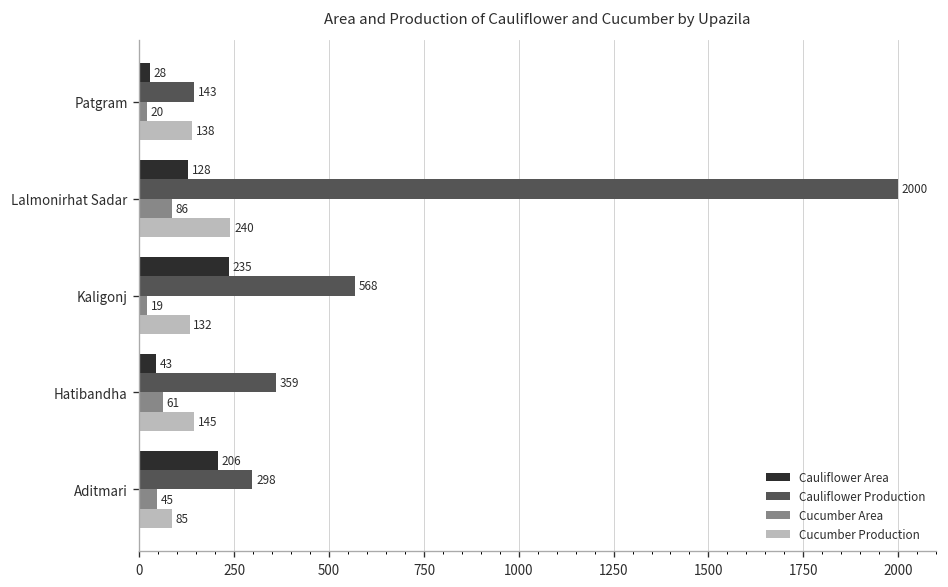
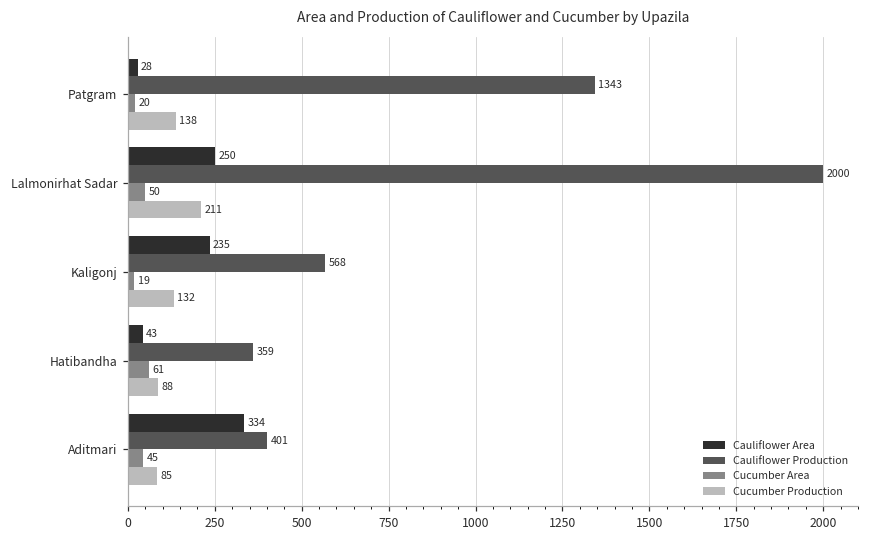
Cauliflower Production, Patgram: 143 -> 1343
Cauliflower Area, Lalmonirhat Sadar: 128 -> 250
Cucumber Area, Lalmonirhat Sadar: 86 -> 50
Cucumber Production, Lalmonirhat Sadar: 240 -> 211
Cucumber Production, Hatibandha: 145 -> 88
Cauliflower Area, Aditmari: 206 -> 334
Cauliflower Production, Aditmari: 298 -> 401
